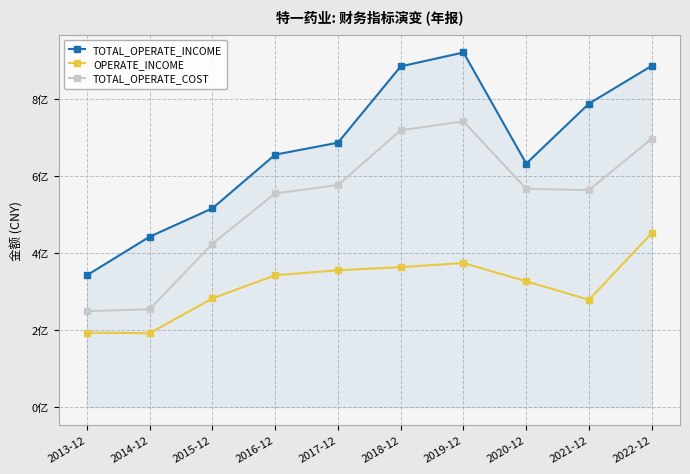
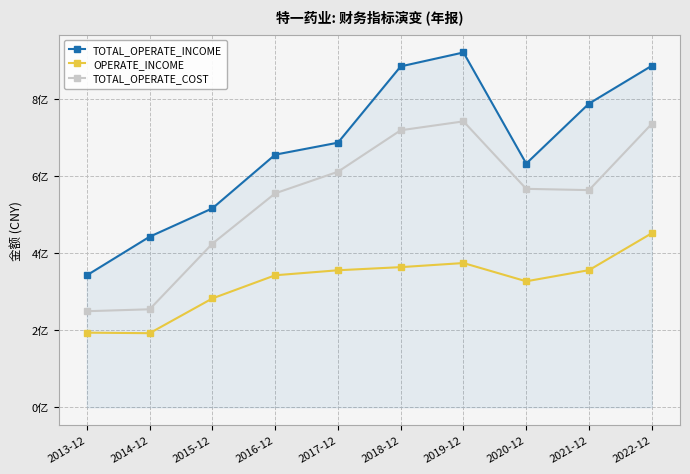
TOTAL_OPERATE_COST, 2017-12: 5.8亿 -> 6.1亿
OPERATE_INCOME, 2021-12: 2.8亿 -> 3.6亿
TOTAL_OPERATE_COST, 2022-12: 7.0亿 -> 7.4亿
